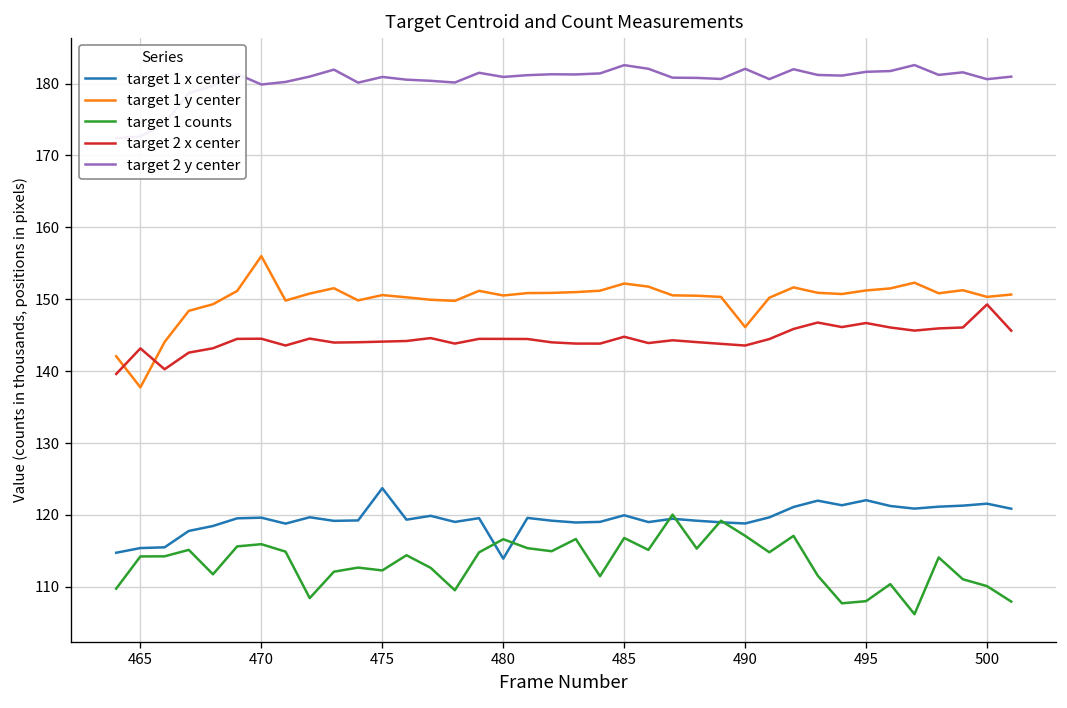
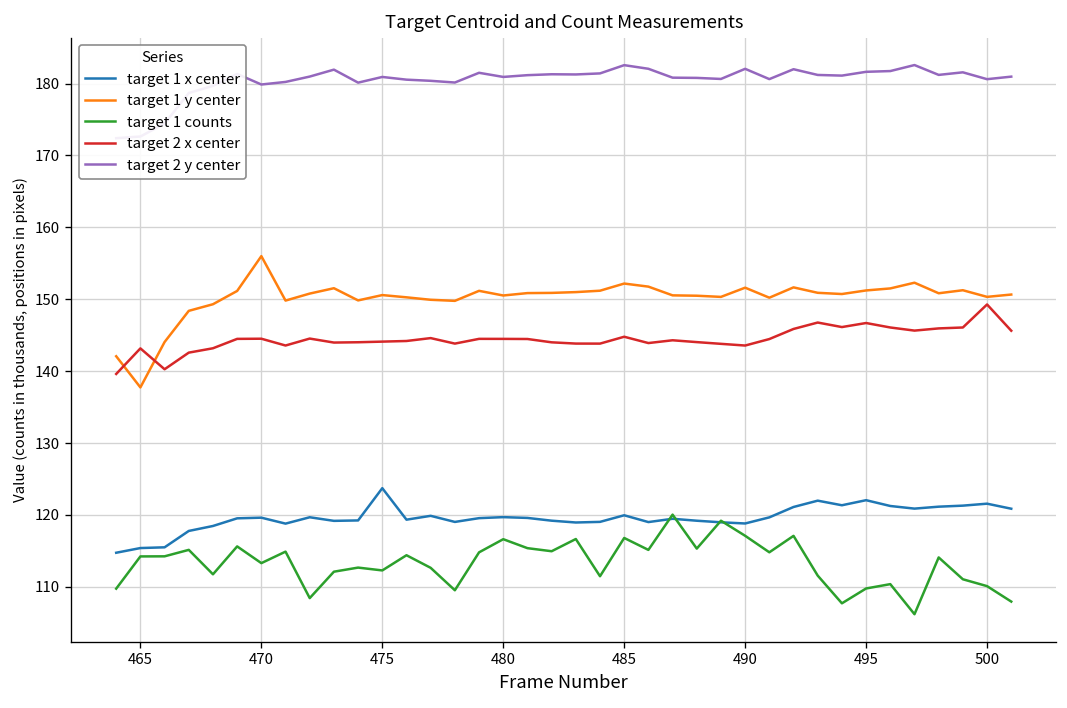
target 1 counts, 470: 116 -> 113
target 1 x center, 480: 114 -> 120
target 1 y center, 490: 146 -> 152
target 1 counts, 495: 108 -> 110
